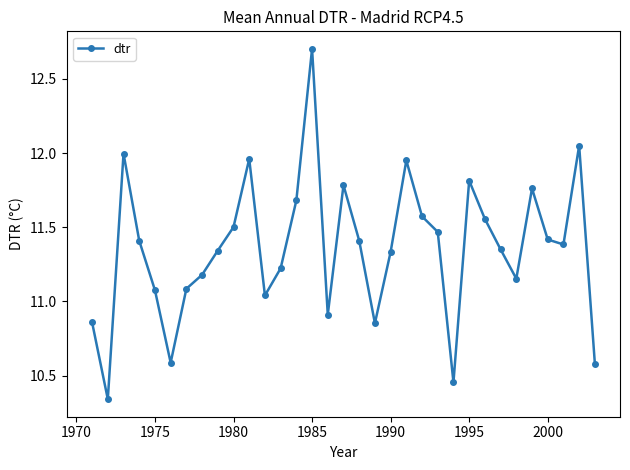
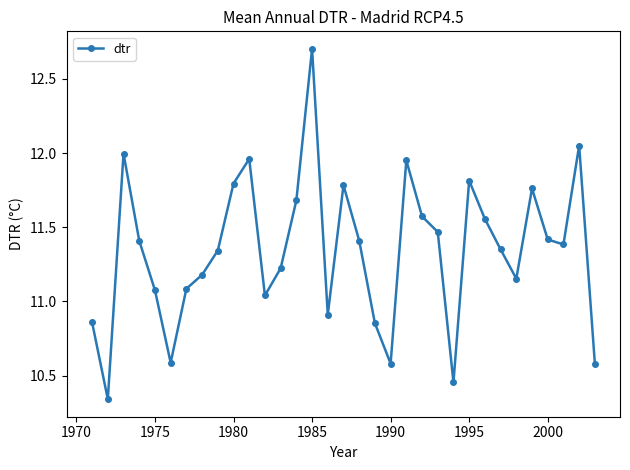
1980: 11.50 -> 11.79
1990: 11.33 -> 10.58
